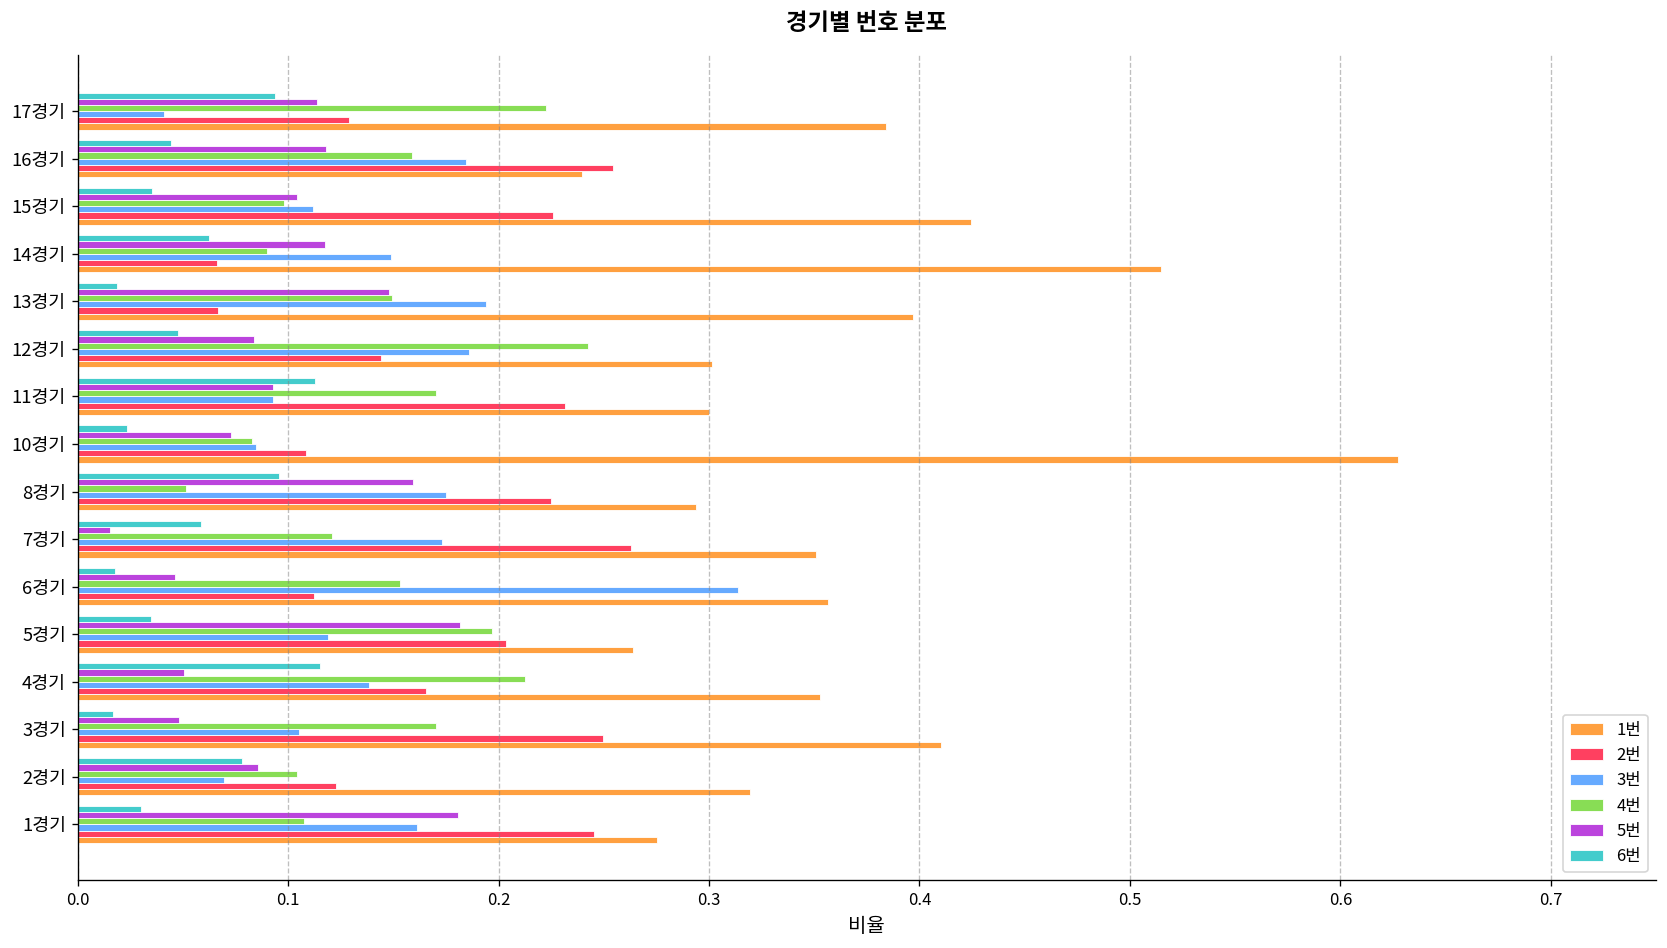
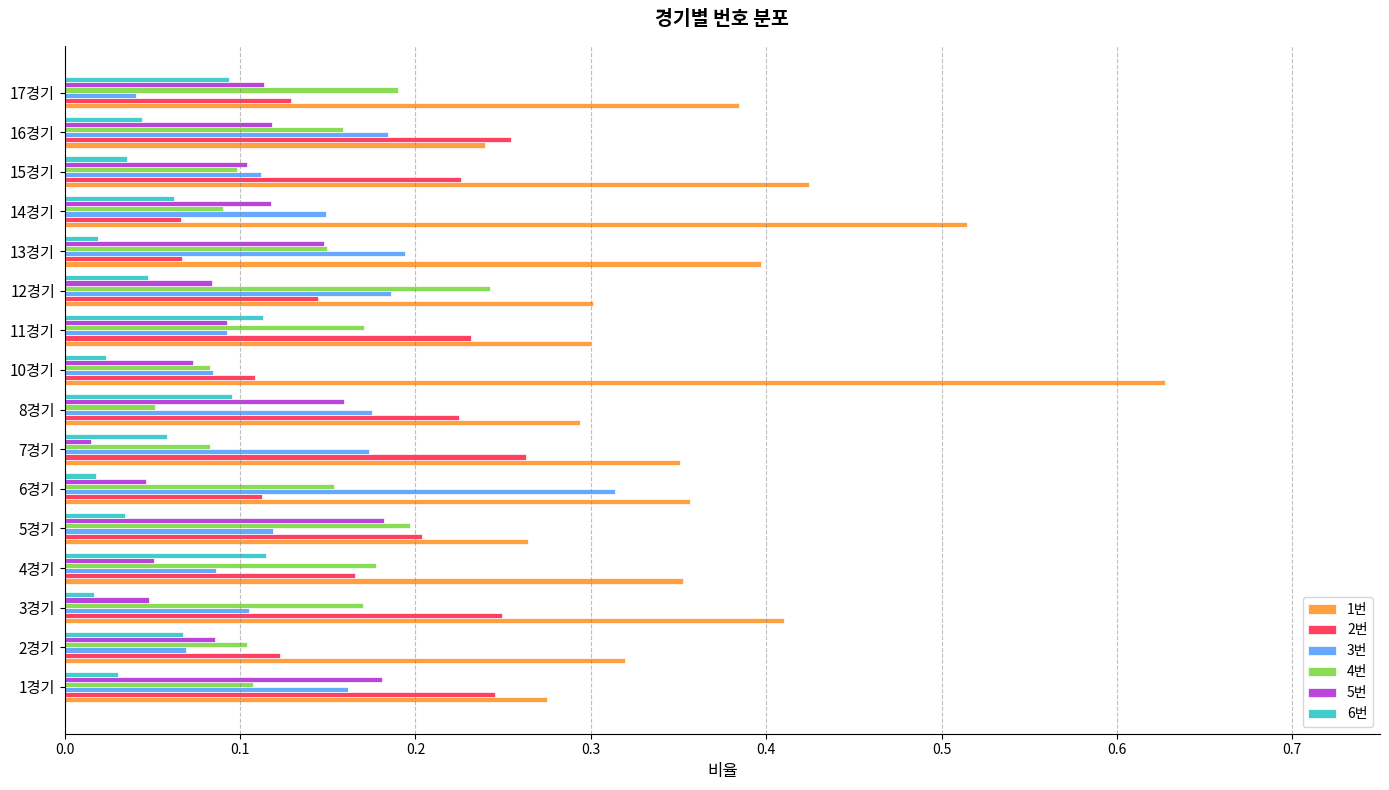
4번, 17경기: 0.222 -> 0.190
4번, 7경기: 0.121 -> 0.083
4번, 4경기: 0.212 -> 0.177
3번, 4경기: 0.138 -> 0.086
6번, 2경기: 0.078 -> 0.068
